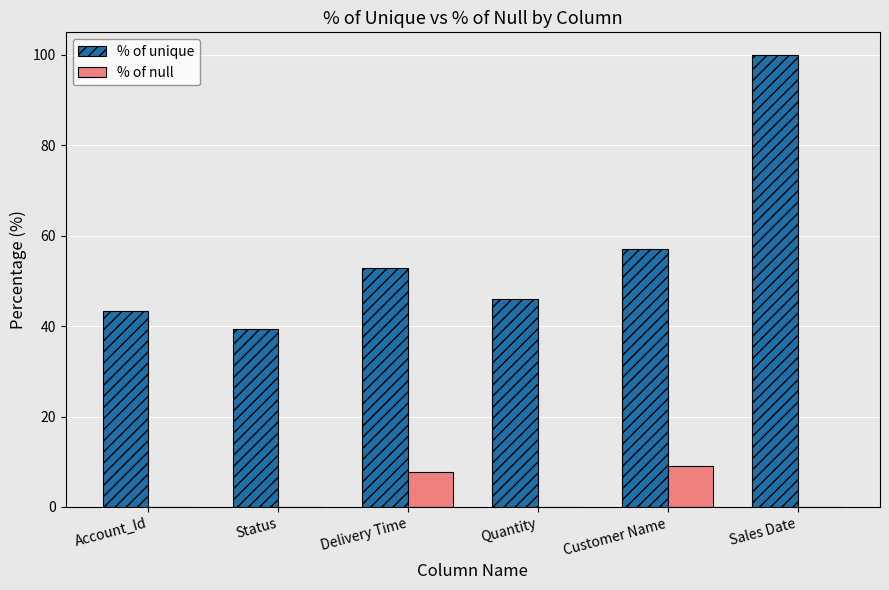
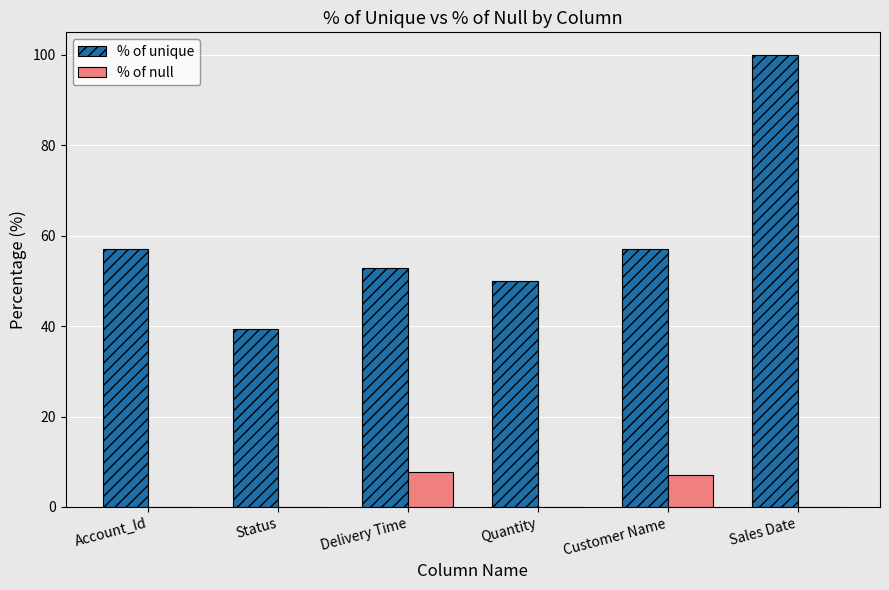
% of unique, Account_Id: 43 -> 57
% of unique, Quantity: 46 -> 50
% of null, Customer Name: 9 -> 7
